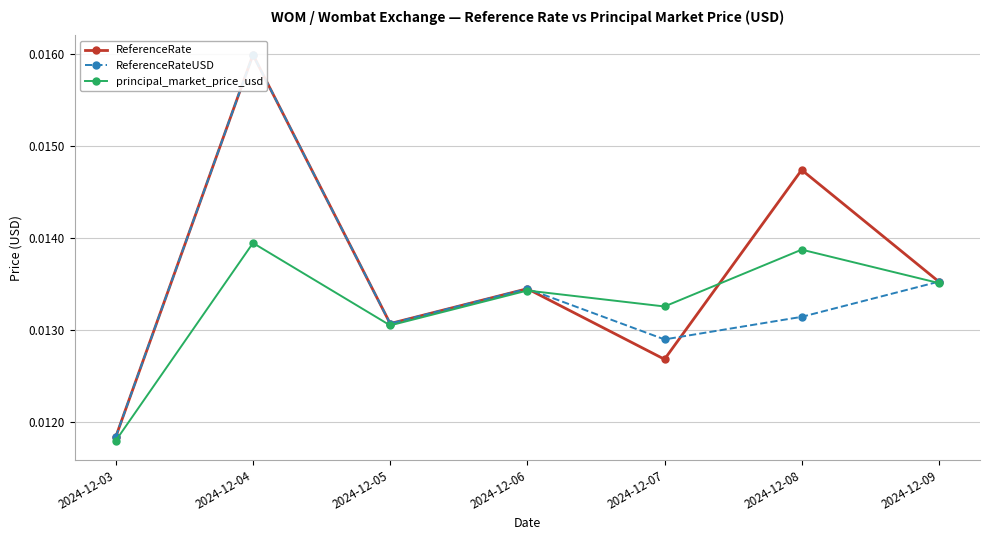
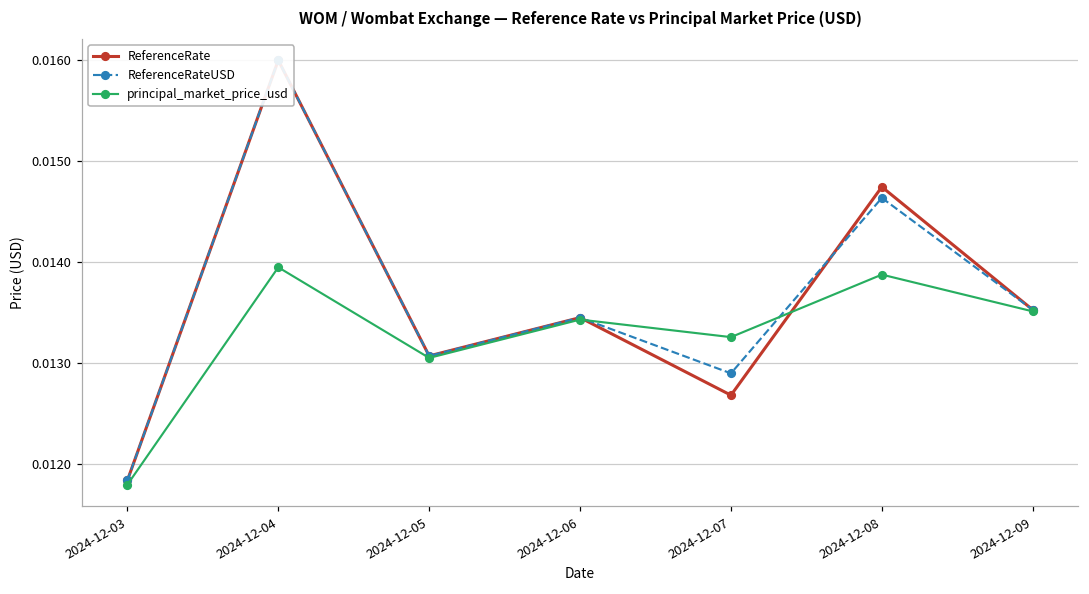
ReferenceRateUSD, 2024-12-08: 0.0131 -> 0.0146
